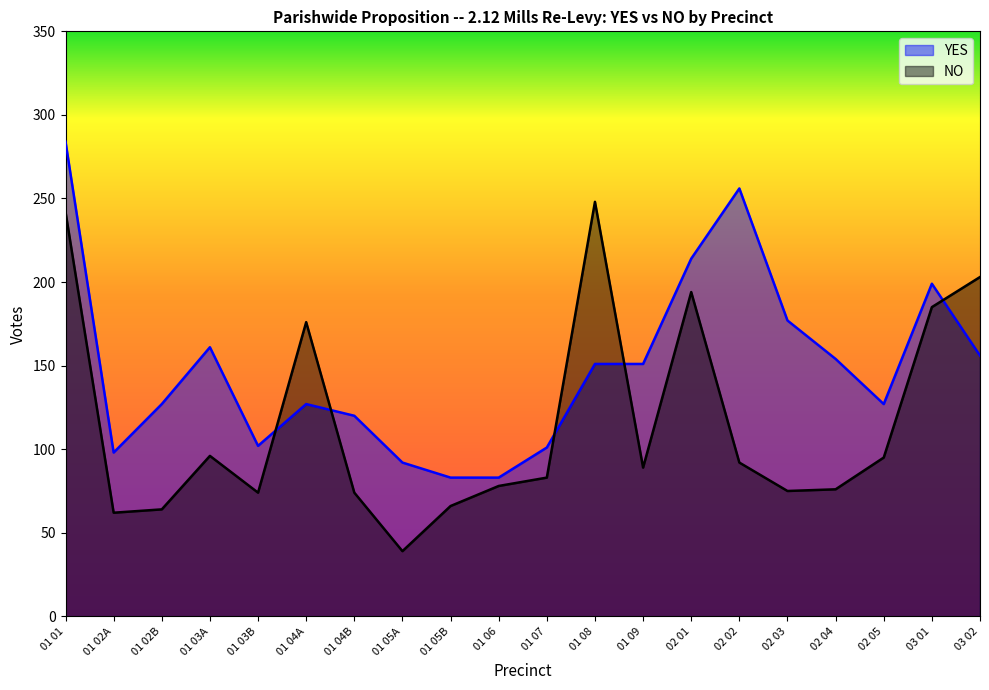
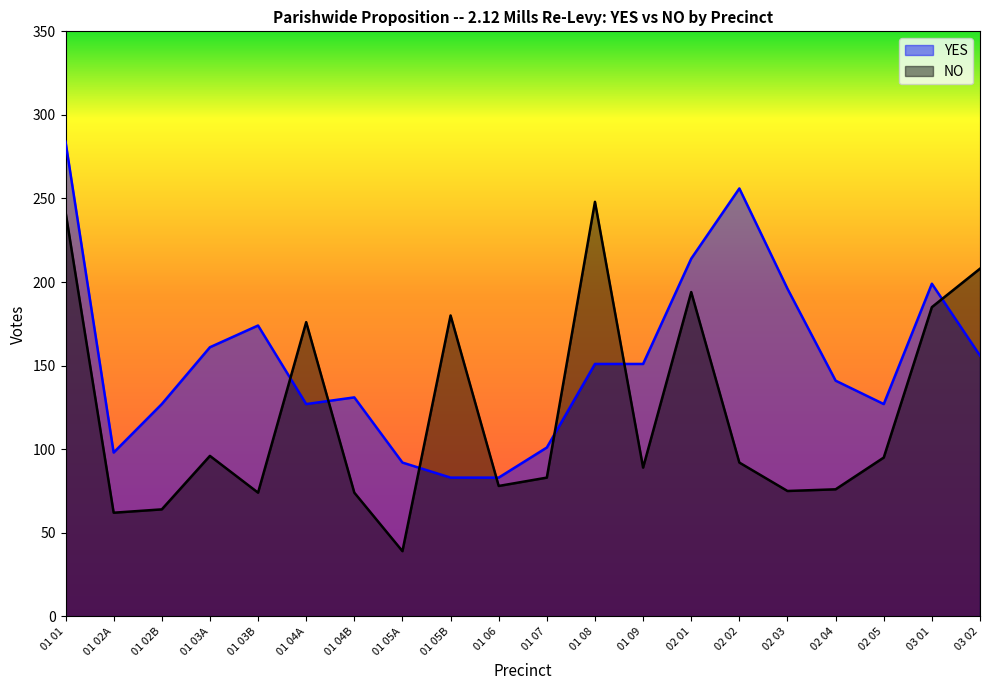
YES, 01 03B: 102 -> 174
YES, 01 04B: 120 -> 131
NO, 01 05B: 66 -> 180
YES, 02 03: 177 -> 196
YES, 02 04: 154 -> 141
NO, 03 02: 203 -> 208
